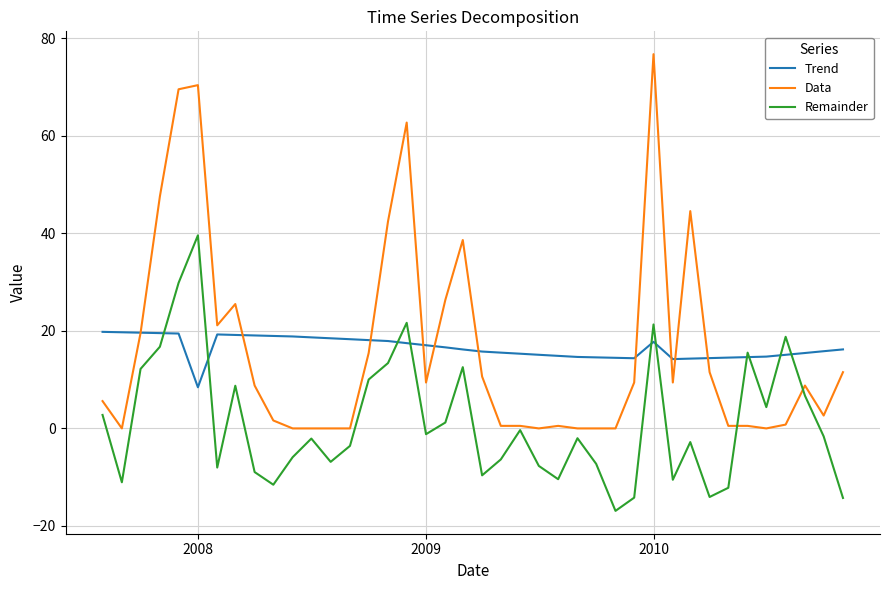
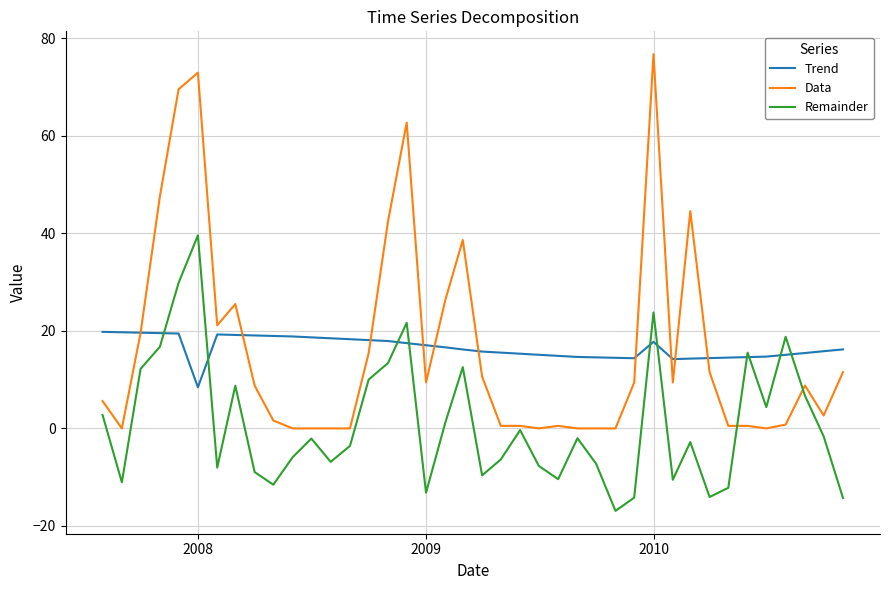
Data, 2008: 70 -> 73
Remainder, 2009: -1 -> -13
Remainder, 2010: 21 -> 24
